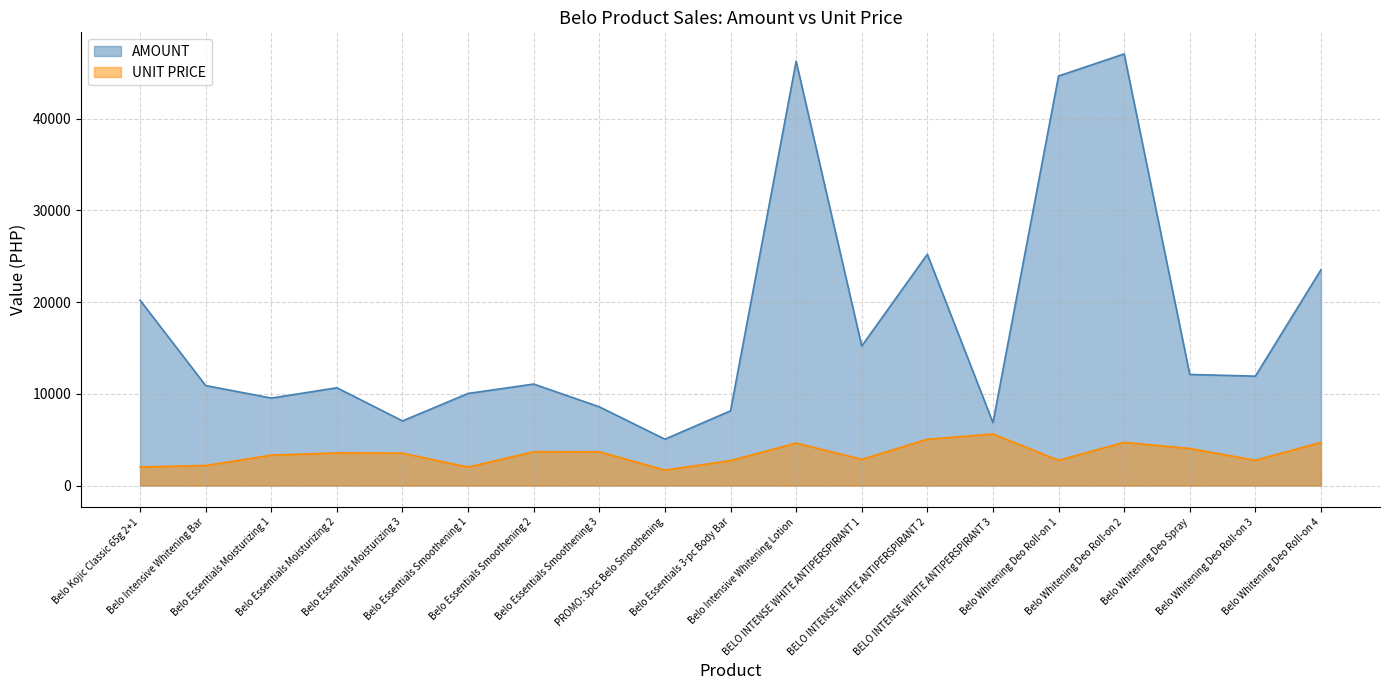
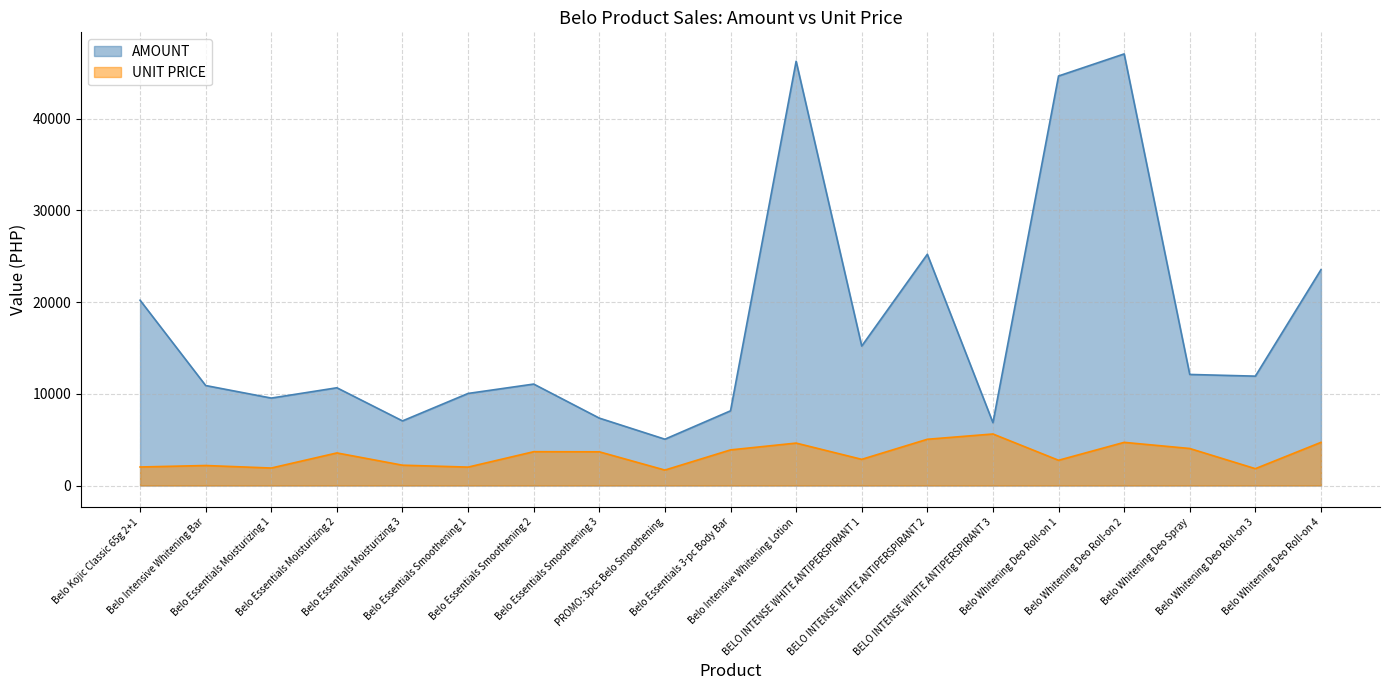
UNIT PRICE, Belo Essentials Moisturizing 1: 3000 -> 2000
UNIT PRICE, Belo Essentials Moisturizing 3: 4000 -> 2000
AMOUNT, Belo Essentials Smoothening 3: 9000 -> 7000
UNIT PRICE, Belo Essentials 3-pc Body Bar: 3000 -> 4000
UNIT PRICE, Belo Whitening Deo Roll-on 3: 3000 -> 2000
